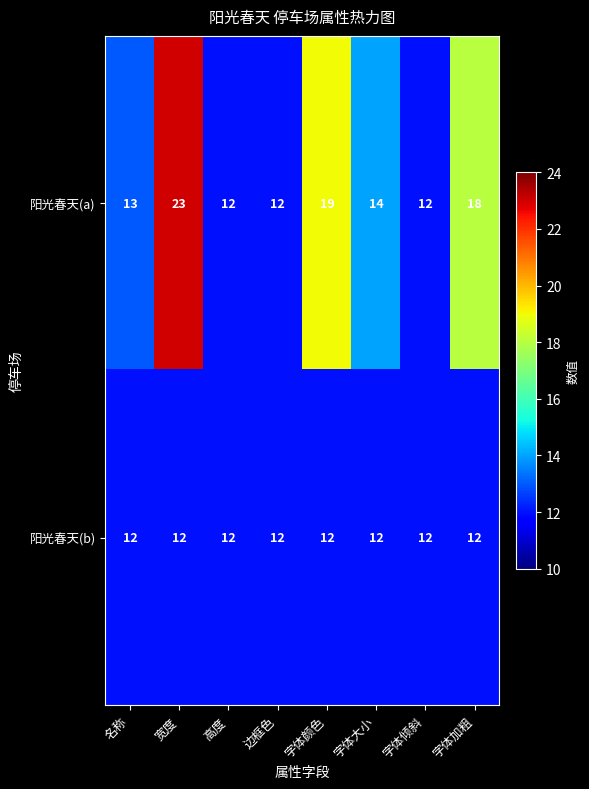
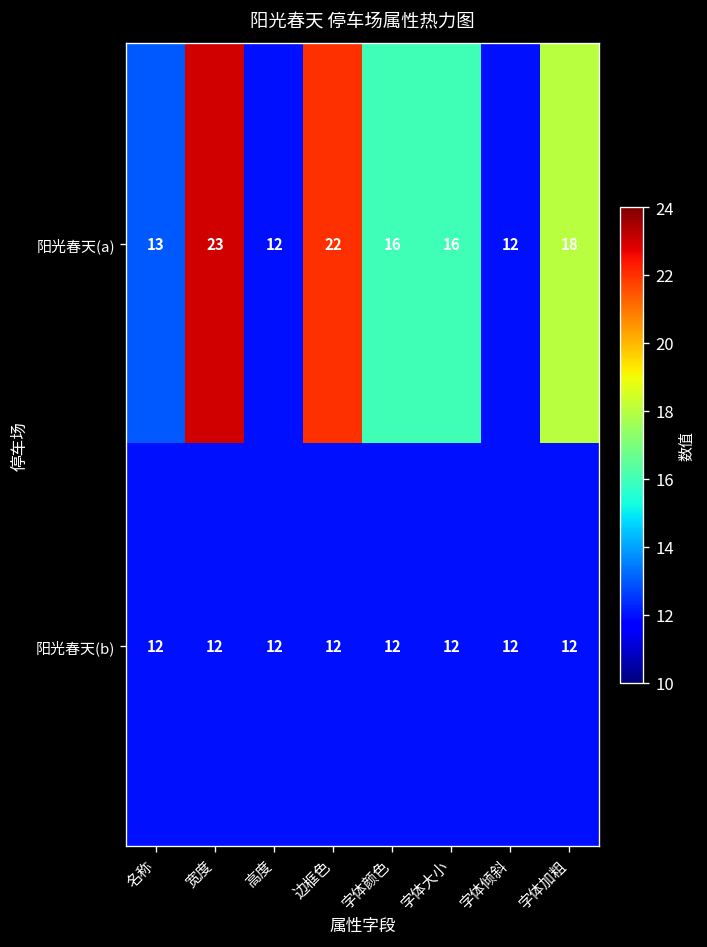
阳光春天(a), 边框色: 12 -> 22
阳光春天(a), 字体颜色: 19 -> 16
阳光春天(a), 字体大小: 14 -> 16
